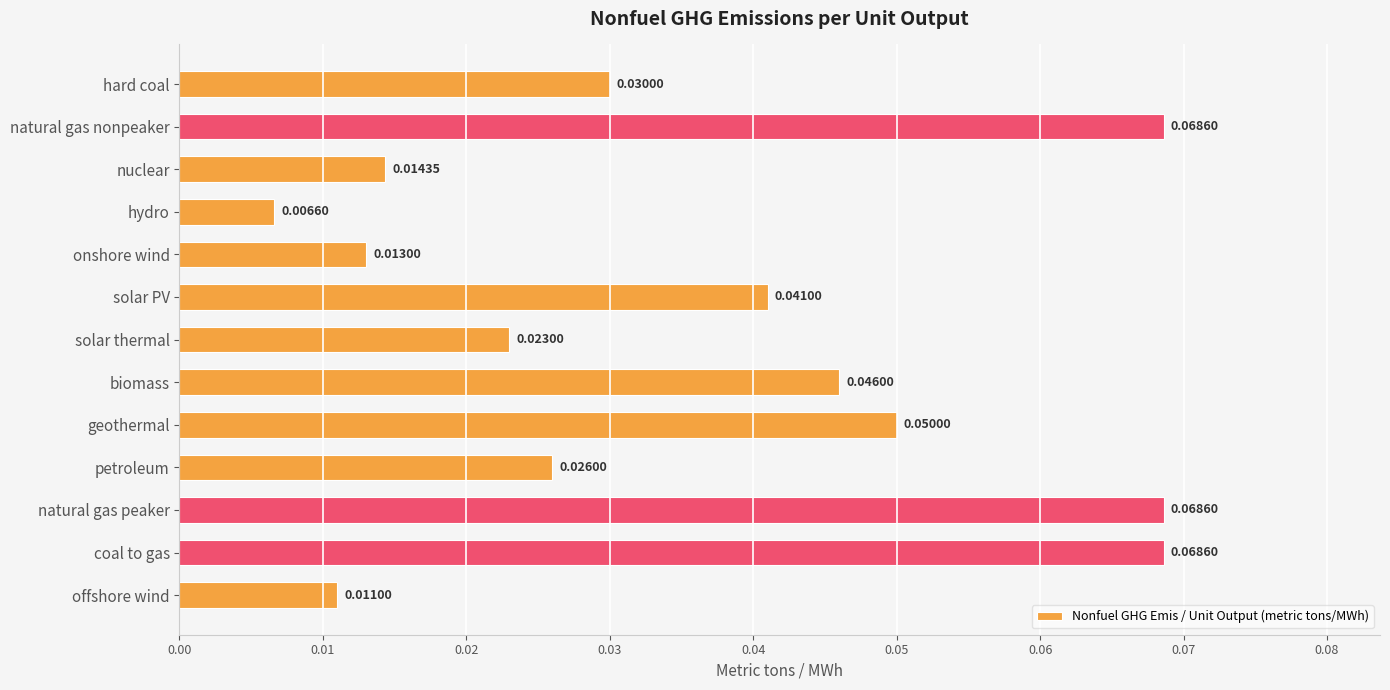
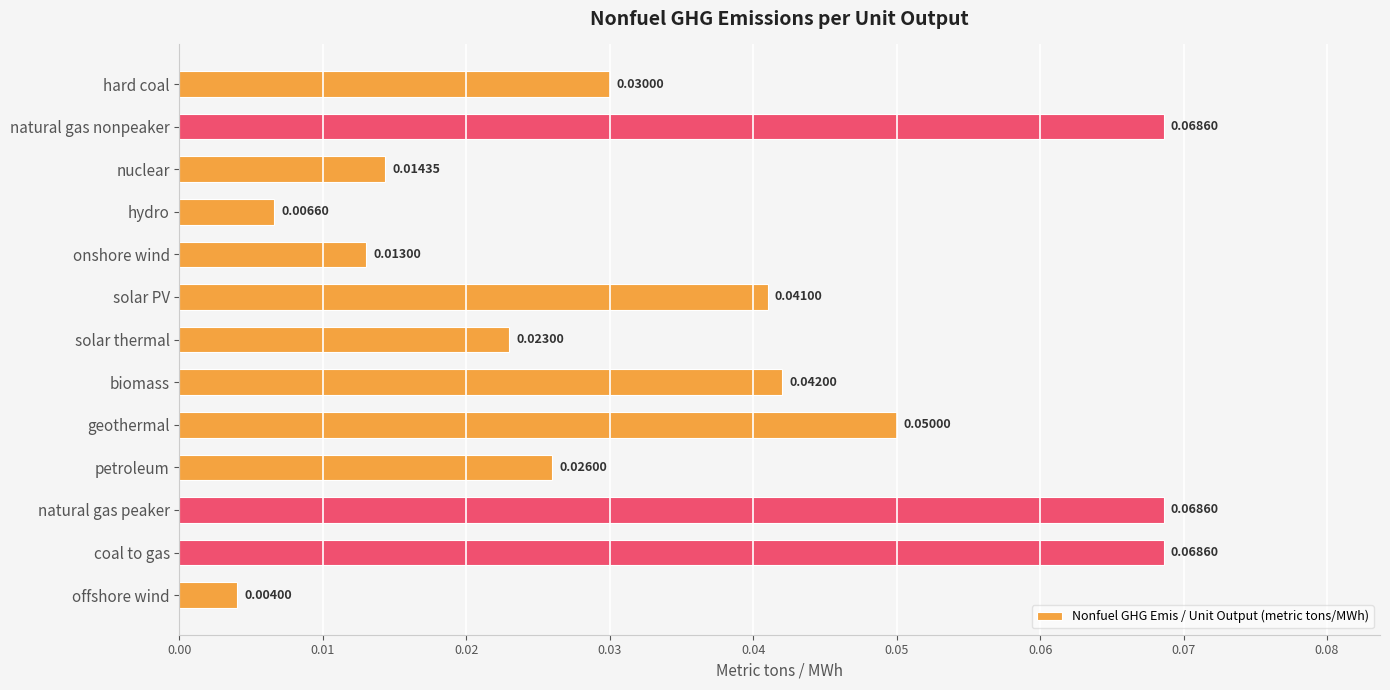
biomass: 0.04600 -> 0.04200
offshore wind: 0.01100 -> 0.00400
